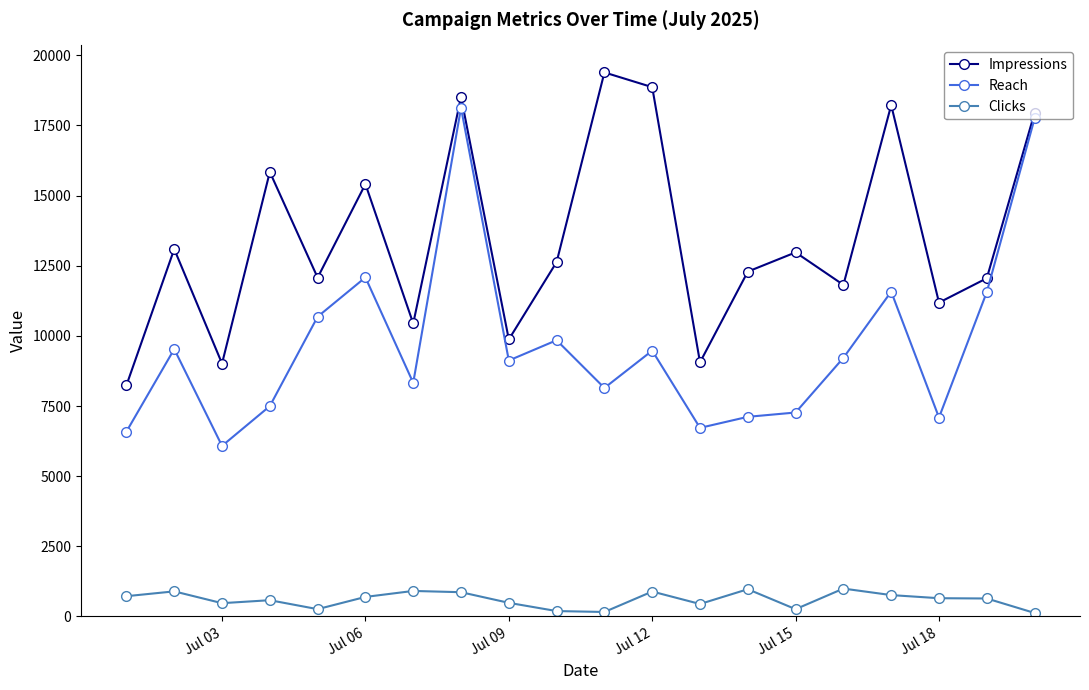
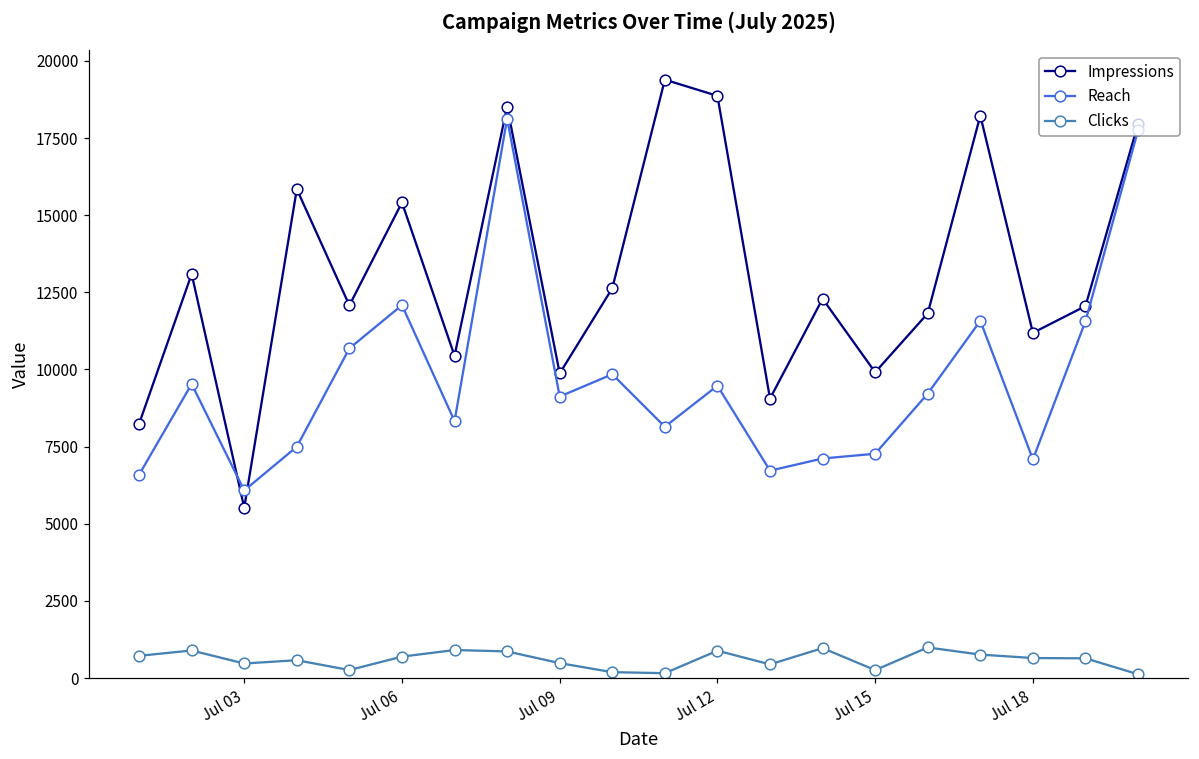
Impressions, Jul 03: 9000 -> 5500
Impressions, Jul 15: 13000 -> 9900
